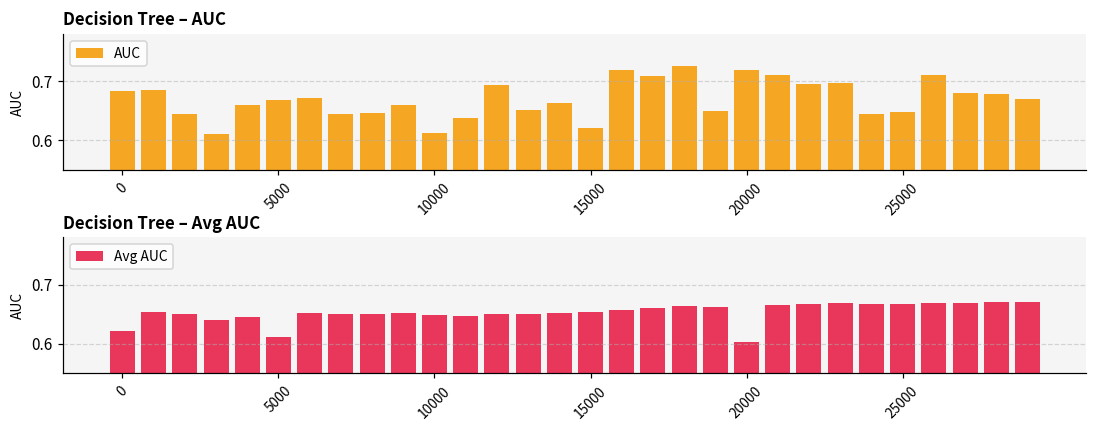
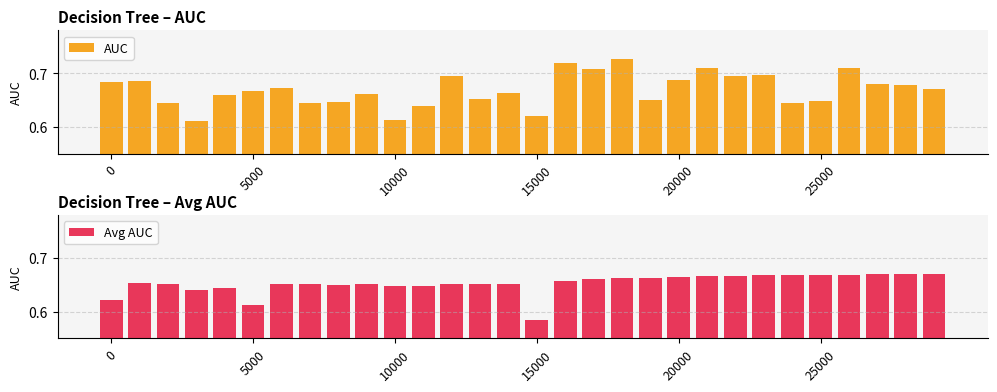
Decision Tree – AUC, 20000: 0.72 -> 0.69
Decision Tree – Avg AUC, 15000: 0.65 -> 0.58
Decision Tree – Avg AUC, 20000: 0.60 -> 0.66
